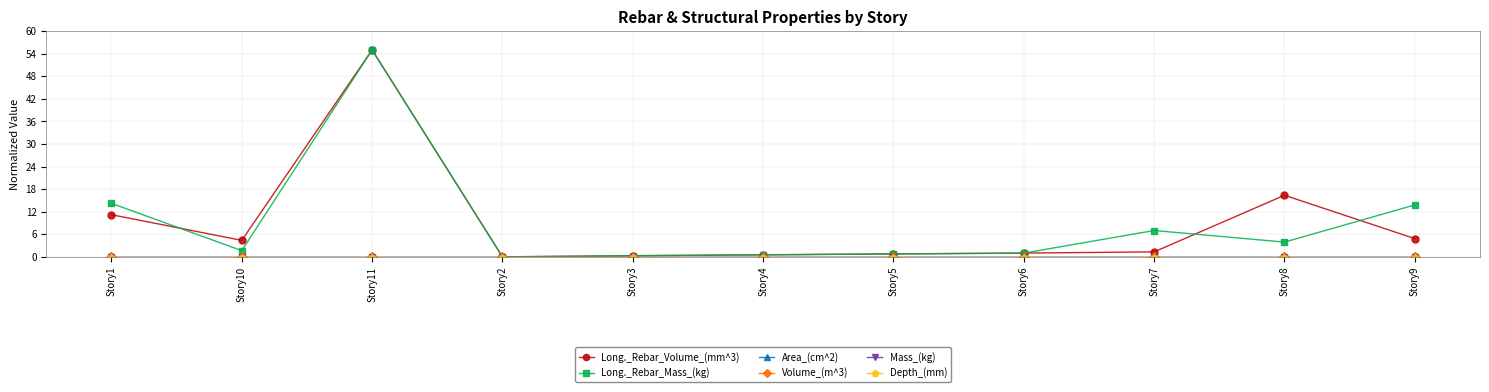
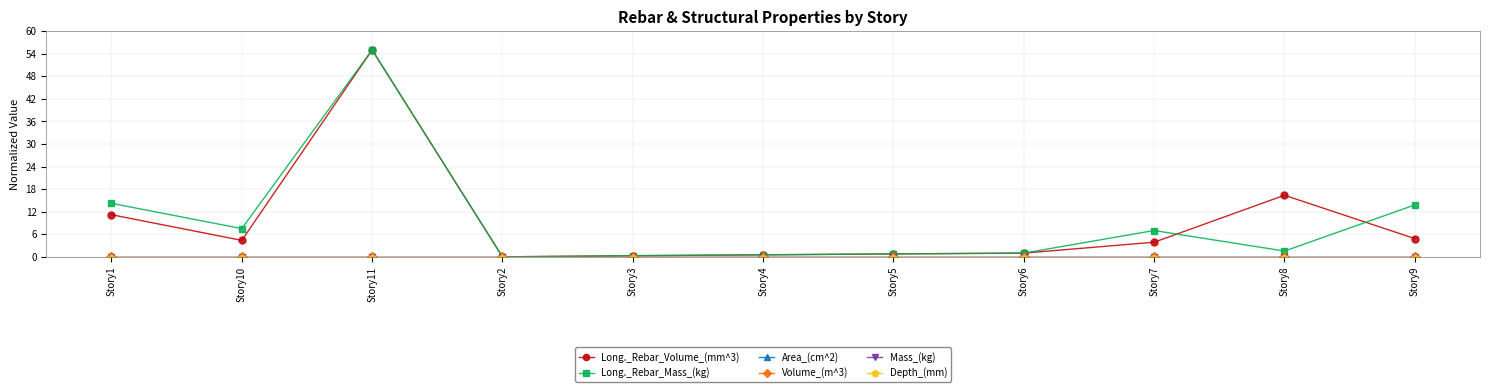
Long._Rebar_Mass_(kg), Story10: 2 -> 8
Long._Rebar_Volume_(mm^3), Story7: 1 -> 4
Long._Rebar_Mass_(kg), Story8: 4 -> 2
